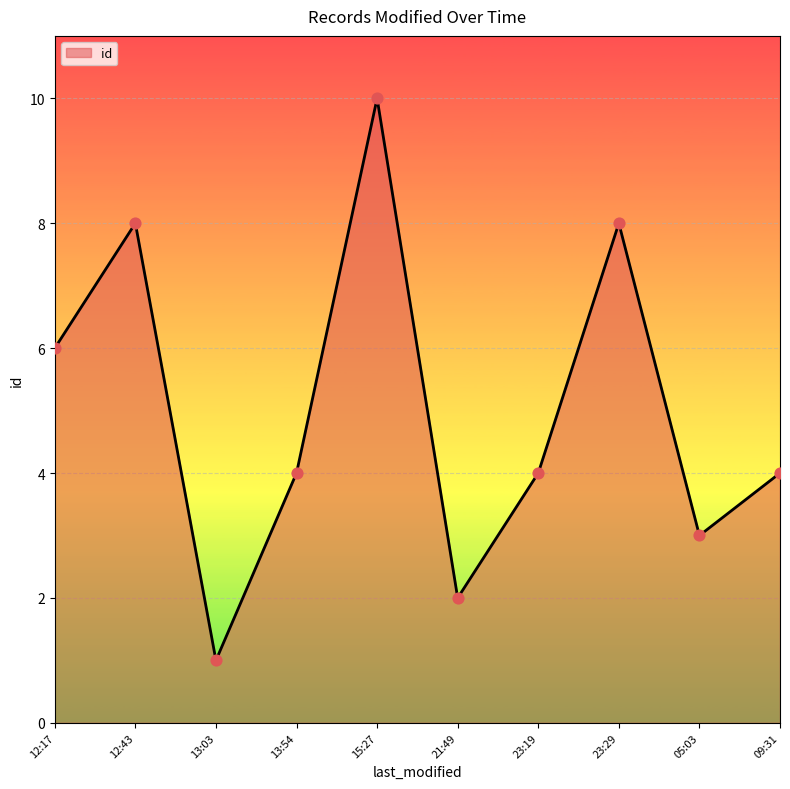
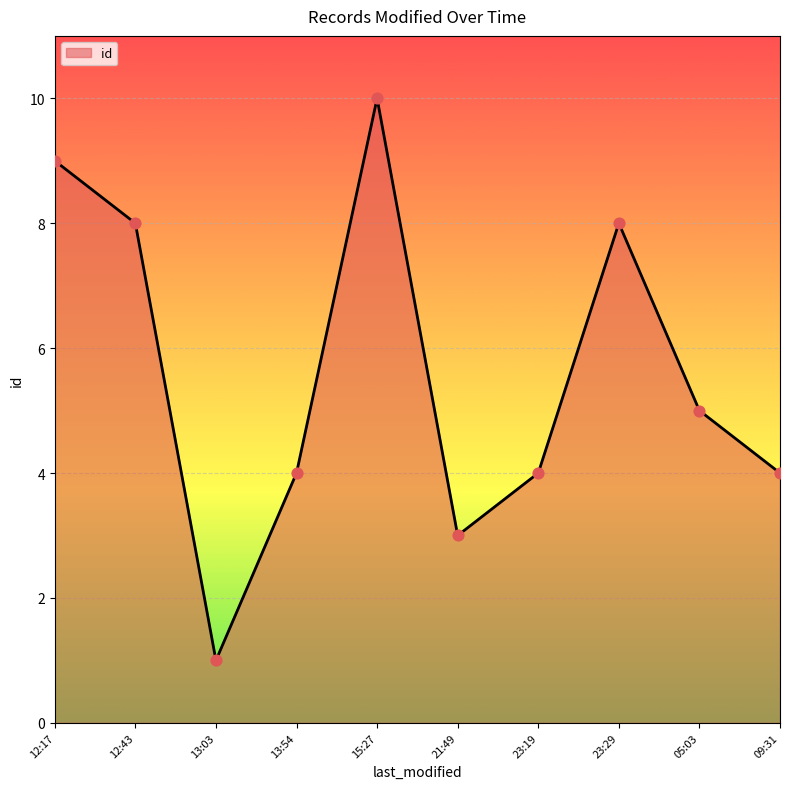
12:17: 6 -> 9
21:49: 2 -> 3
05:03: 3 -> 5
